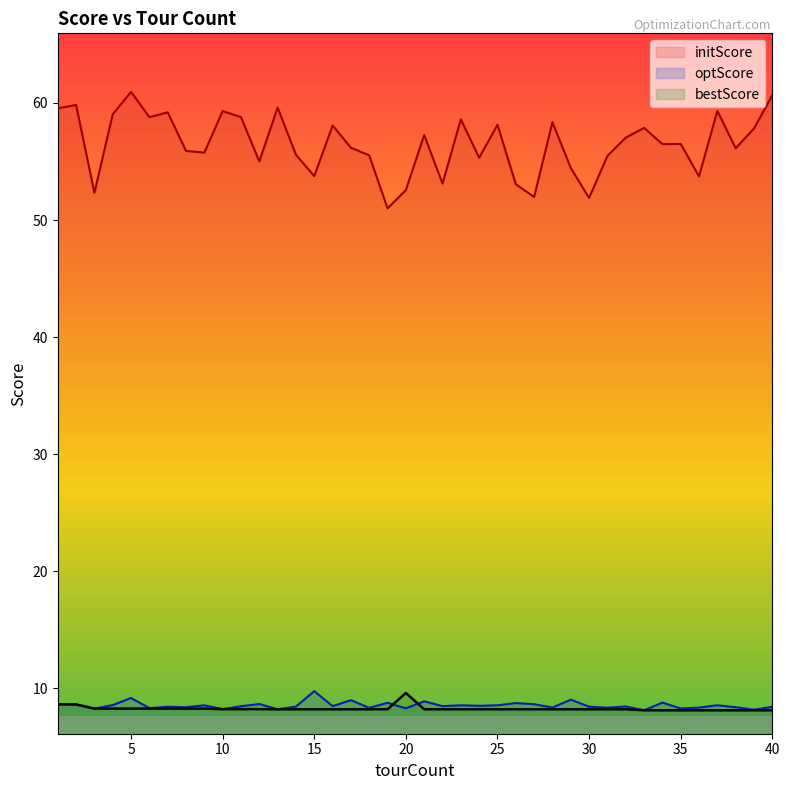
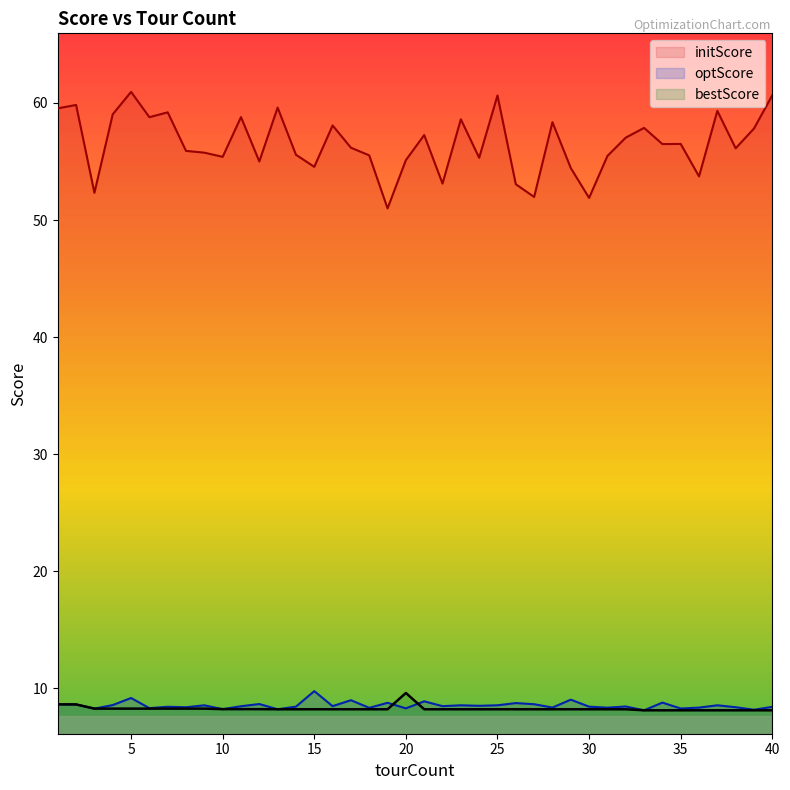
initScore, 10: 59.3 -> 55.4
initScore, 15: 53.8 -> 54.5
initScore, 20: 52.6 -> 55.1
initScore, 25: 58.1 -> 60.6
